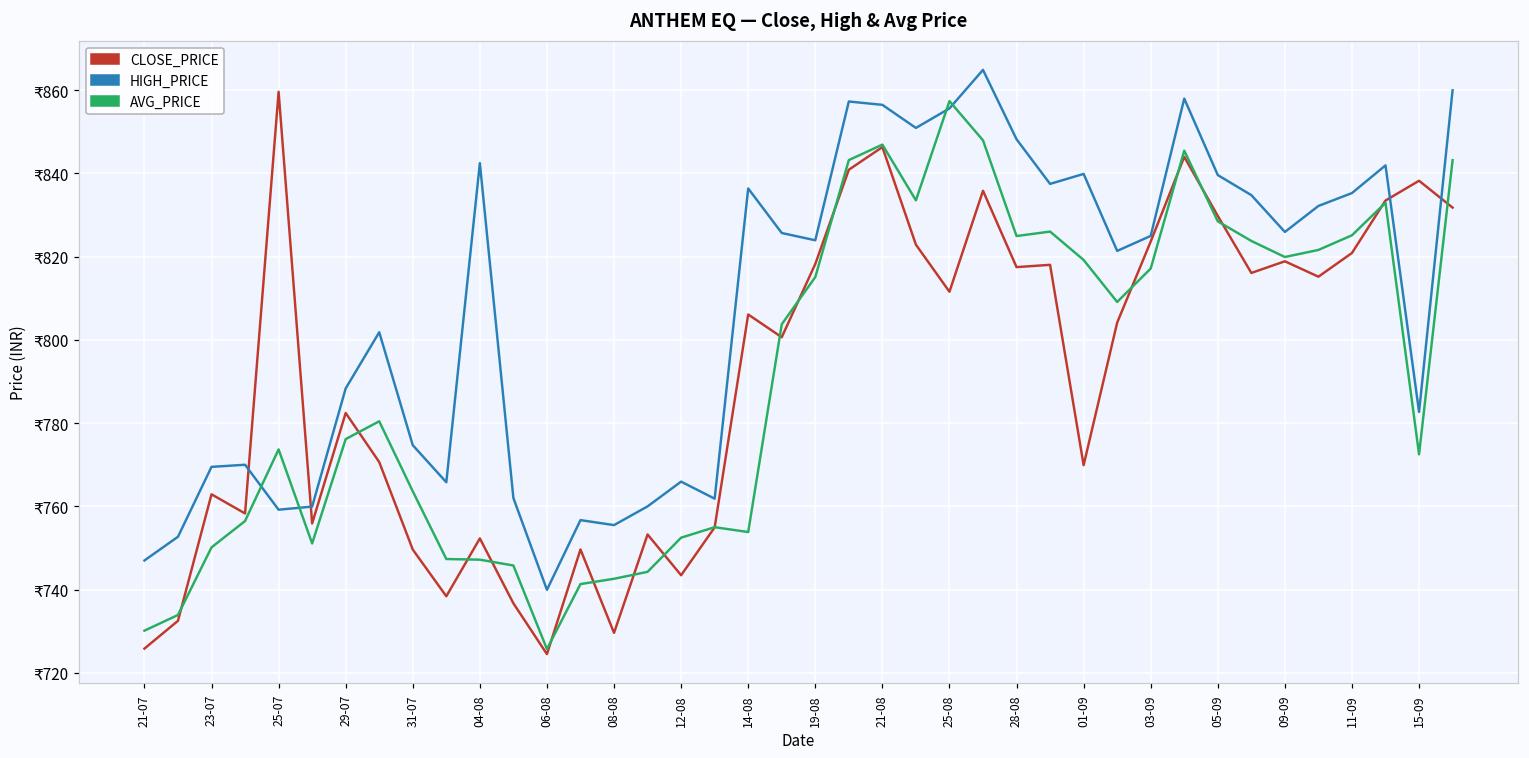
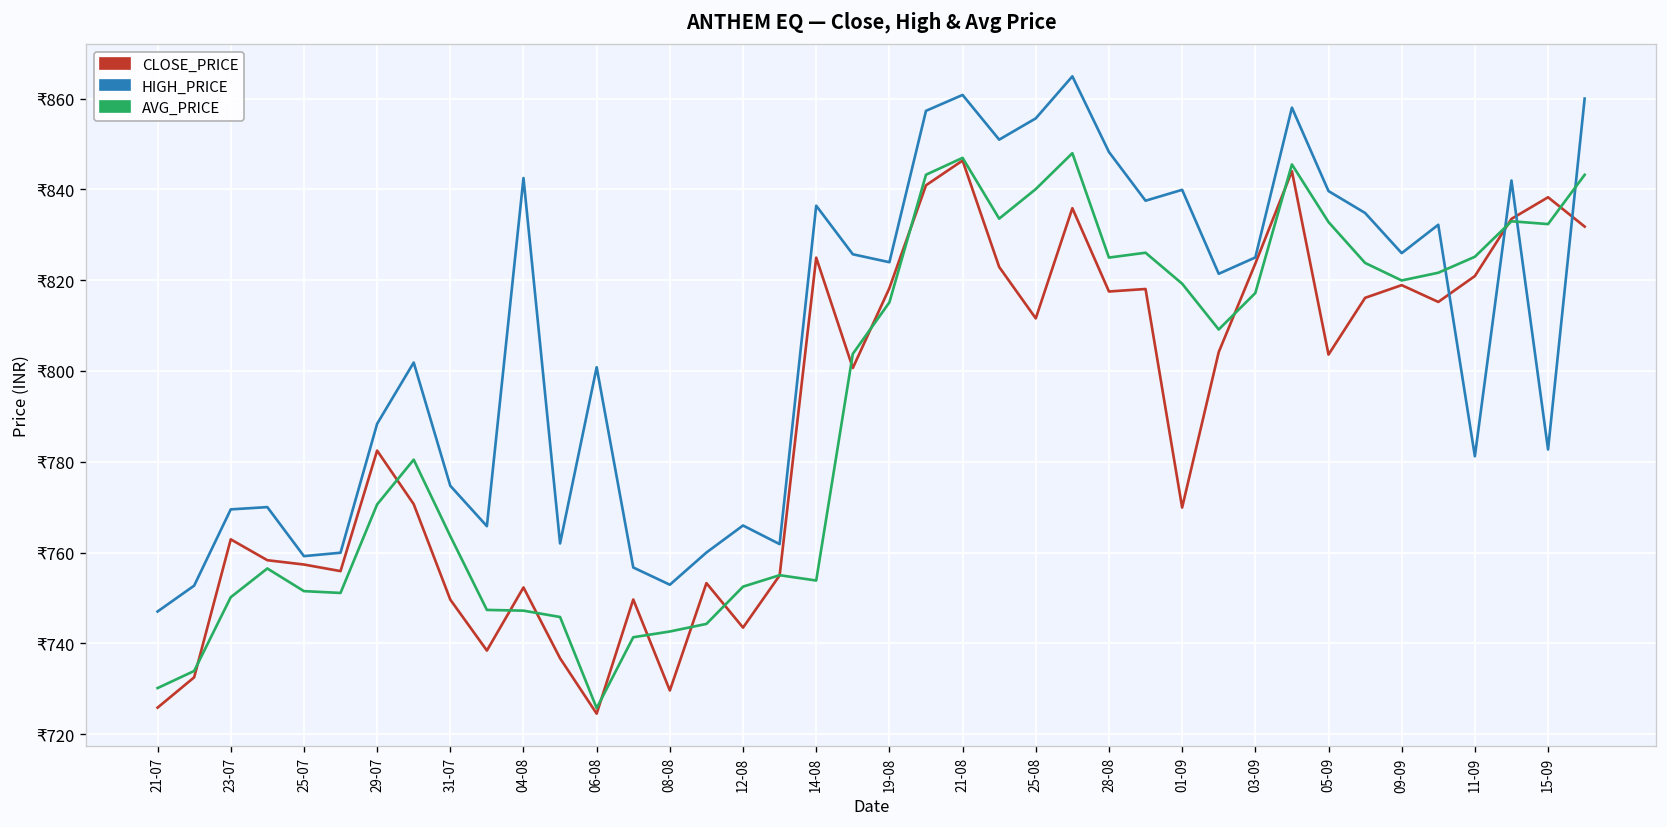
CLOSE_PRICE, 25-07: ₹860 -> ₹757
AVG_PRICE, 25-07: ₹774 -> ₹751
AVG_PRICE, 29-07: ₹776 -> ₹771
HIGH_PRICE, 06-08: ₹740 -> ₹801
HIGH_PRICE, 08-08: ₹756 -> ₹753
CLOSE_PRICE, 14-08: ₹806 -> ₹825
HIGH_PRICE, 21-08: ₹857 -> ₹861
AVG_PRICE, 25-08: ₹857 -> ₹840
CLOSE_PRICE, 05-09: ₹830 -> ₹804
AVG_PRICE, 05-09: ₹829 -> ₹833
HIGH_PRICE, 11-09: ₹835 -> ₹781
AVG_PRICE, 15-09: ₹773 -> ₹832
